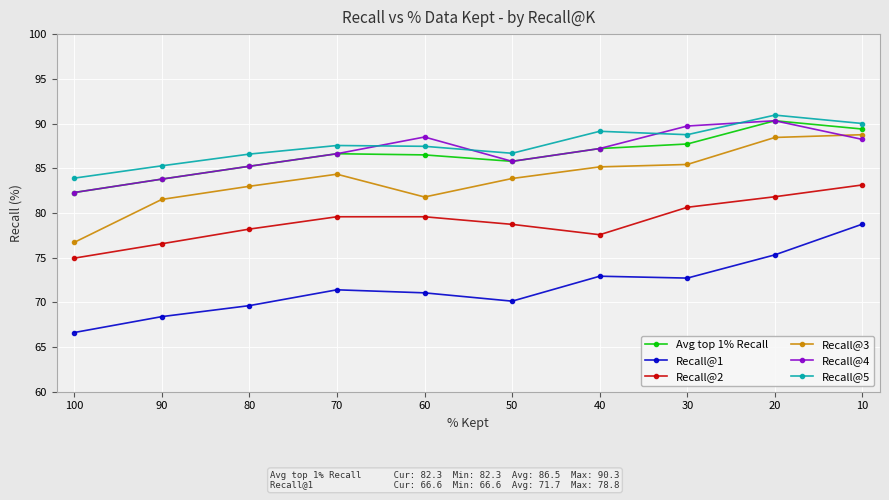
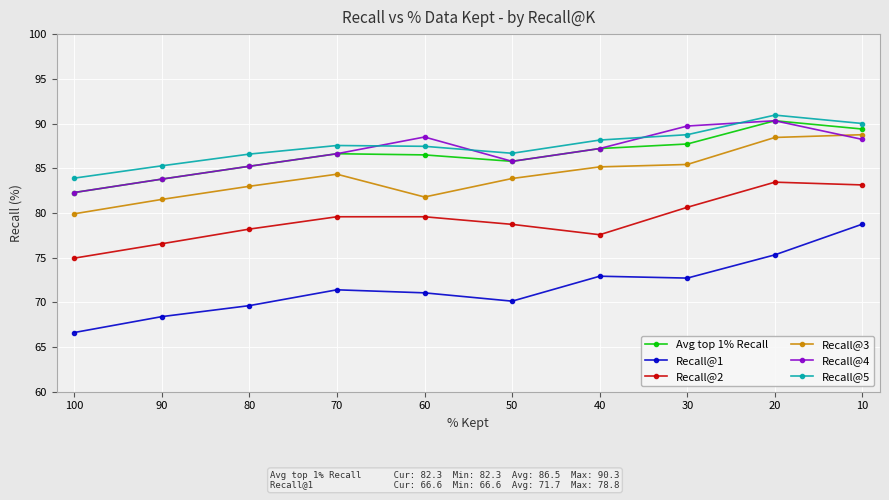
Recall@3, 100: 77 -> 80
Recall@5, 40: 89 -> 88
Recall@2, 20: 82 -> 83
